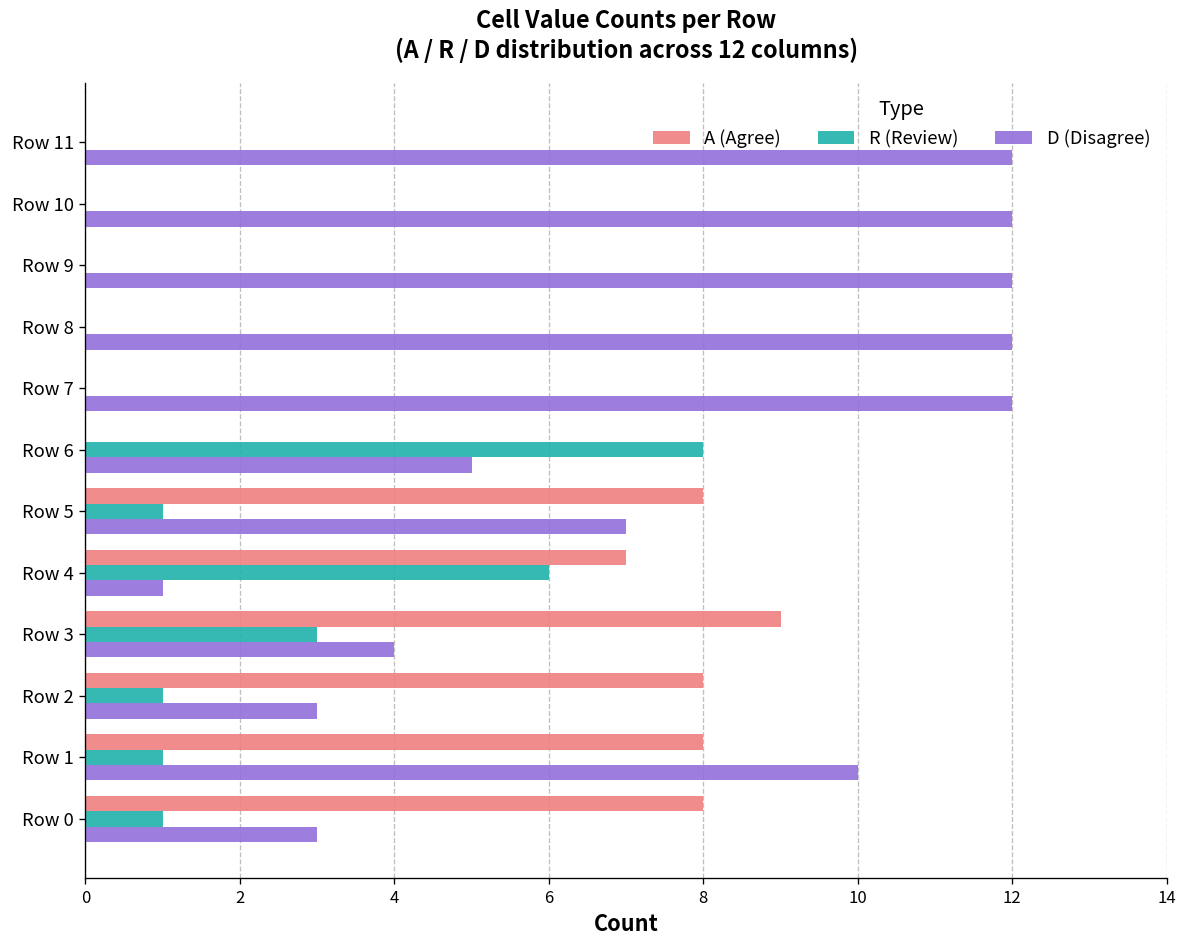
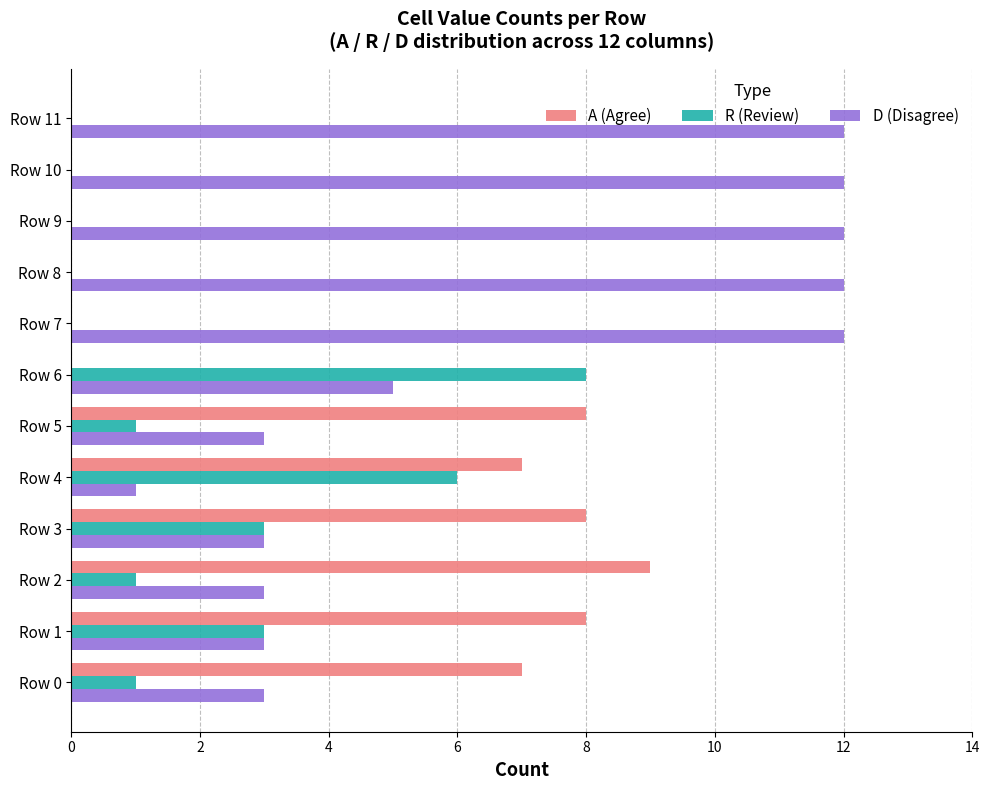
D (Disagree), Row 5: 7 -> 3
A (Agree), Row 3: 9 -> 8
D (Disagree), Row 3: 4 -> 3
A (Agree), Row 2: 8 -> 9
R (Review), Row 1: 1 -> 3
D (Disagree), Row 1: 10 -> 3
A (Agree), Row 0: 8 -> 7
